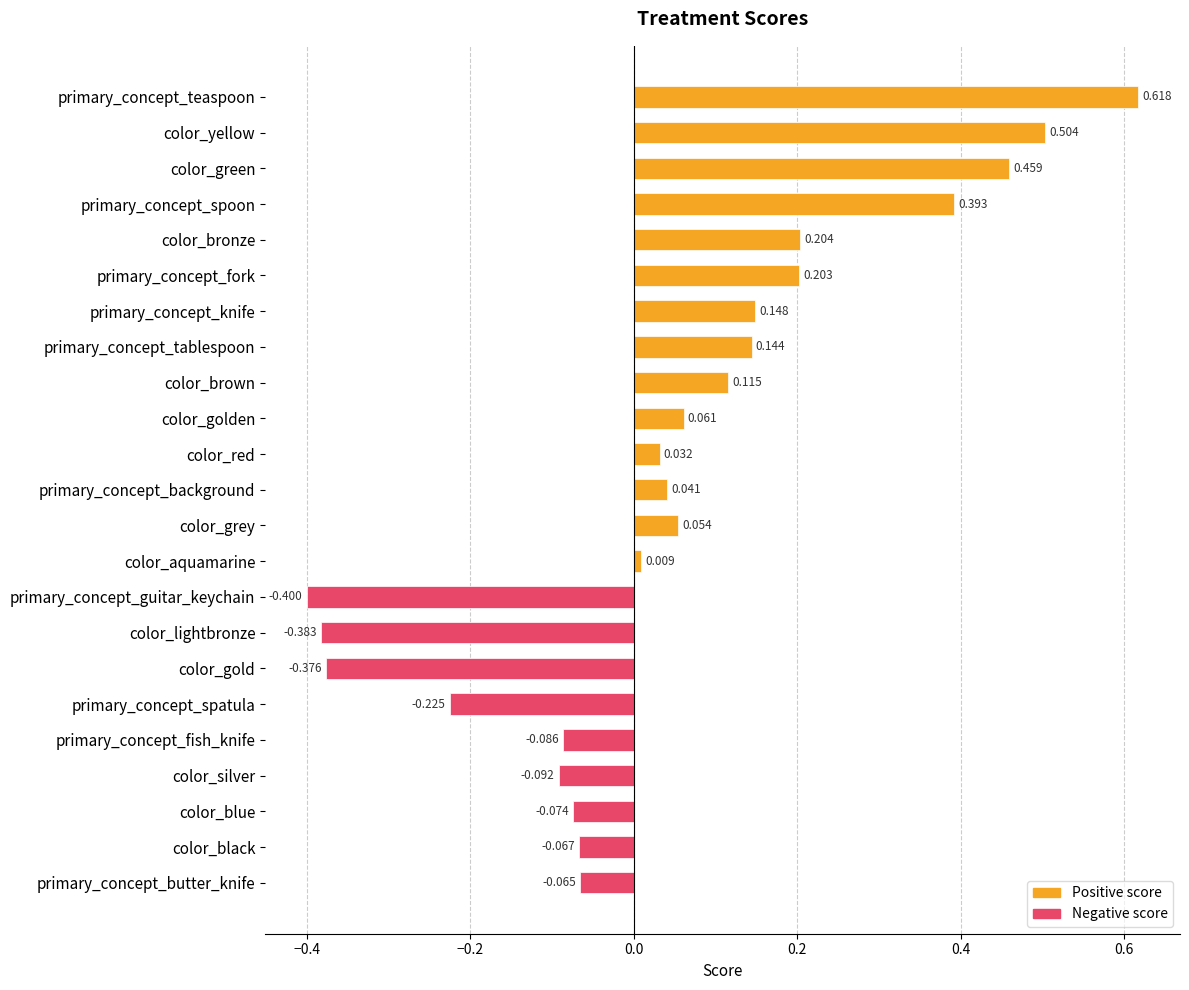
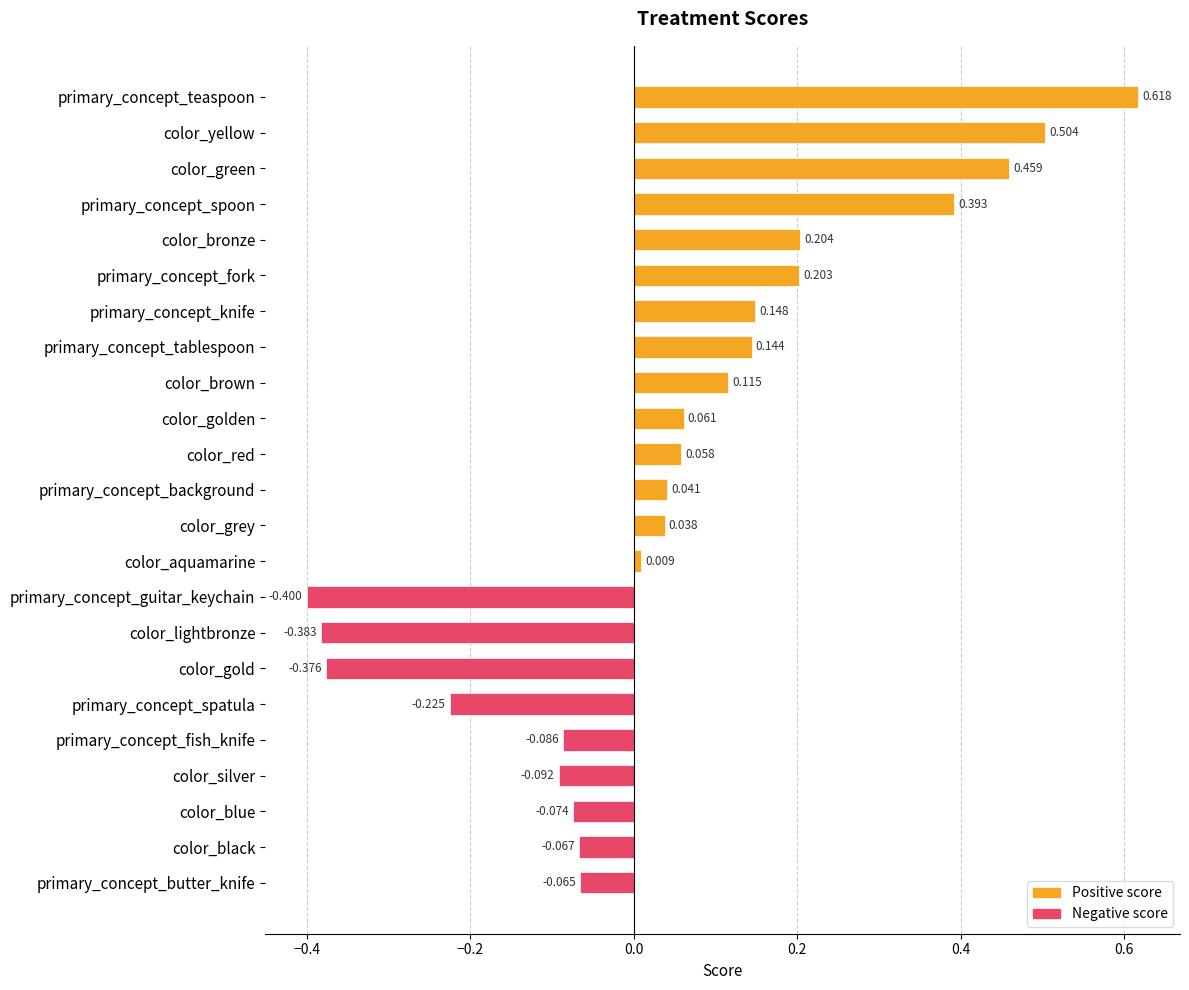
Positive score, color_red: 0.032 -> 0.058
Positive score, color_grey: 0.054 -> 0.038
